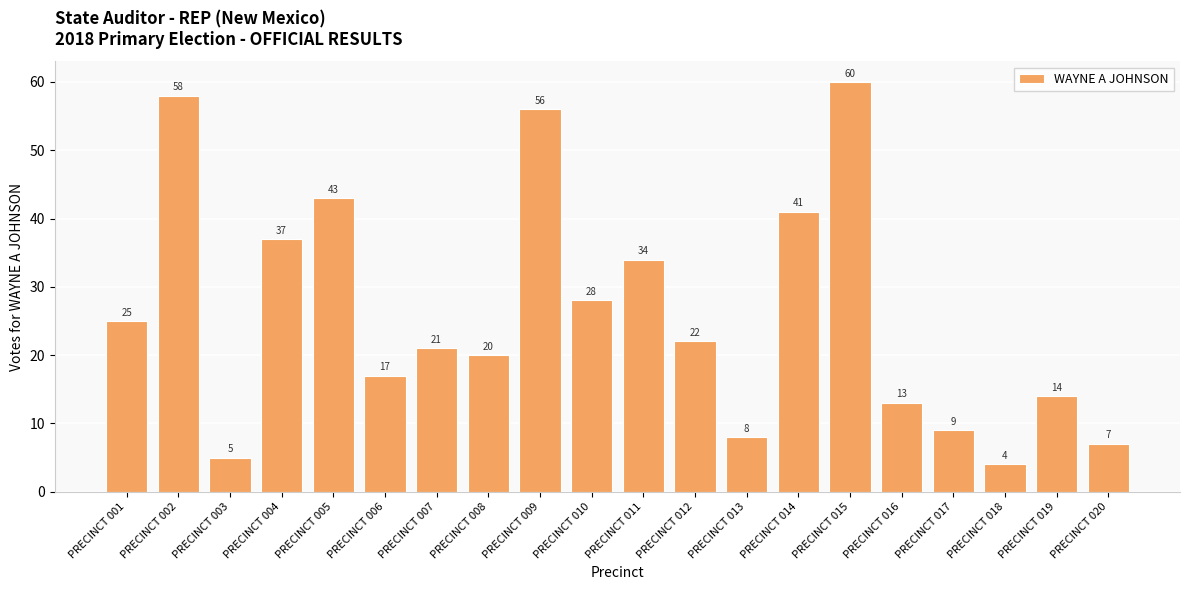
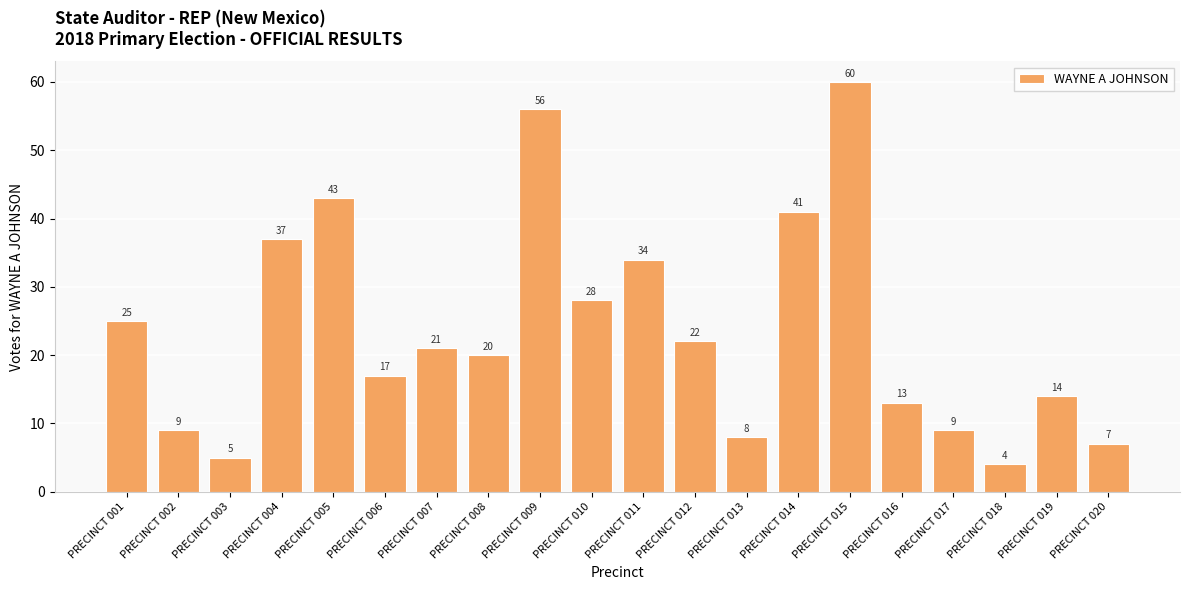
PRECINCT 002: 58 -> 9
